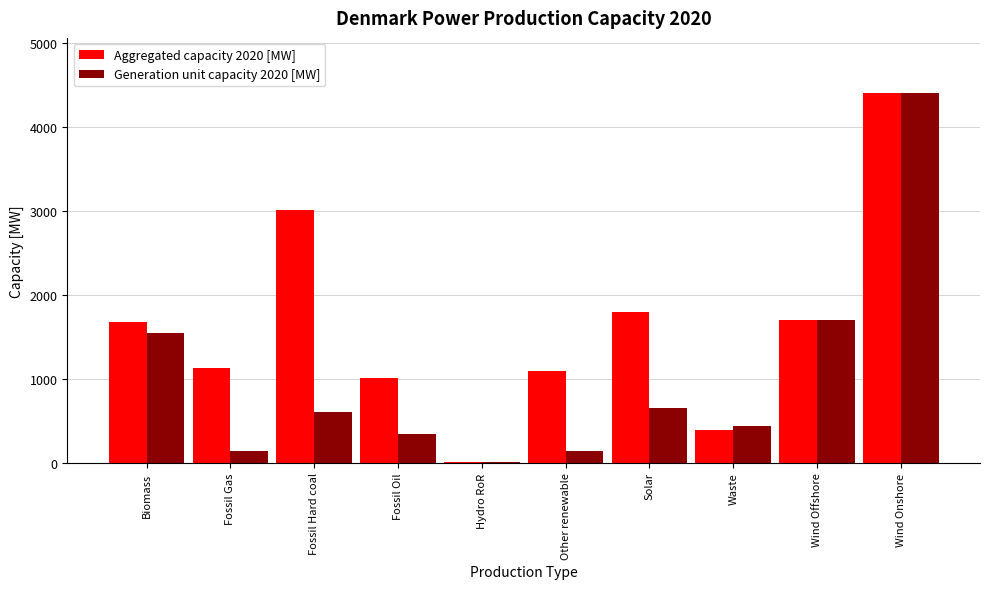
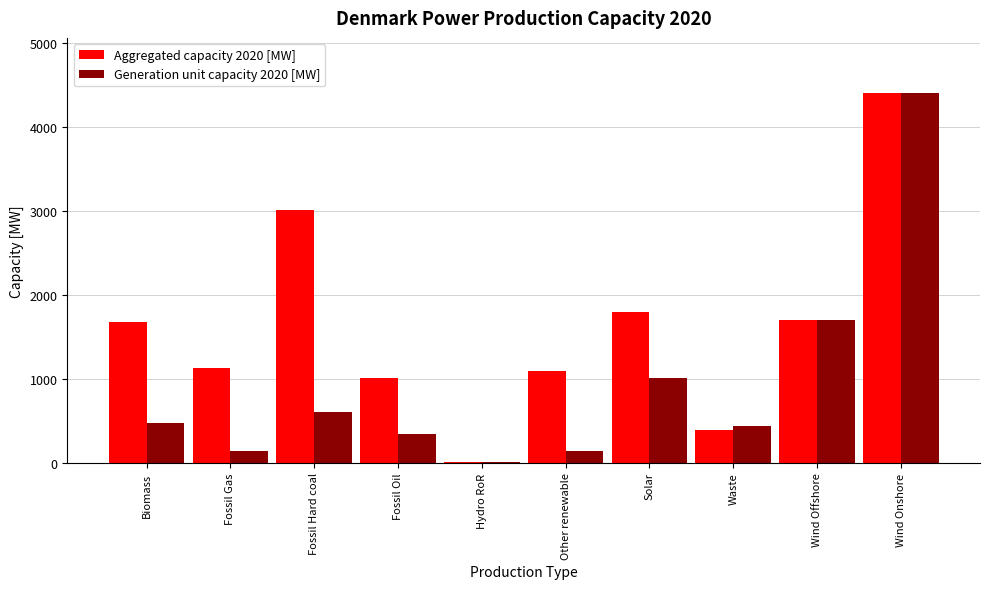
Generation unit capacity 2020 [MW], Biomass: 1500 -> 500
Generation unit capacity 2020 [MW], Solar: 700 -> 1000
